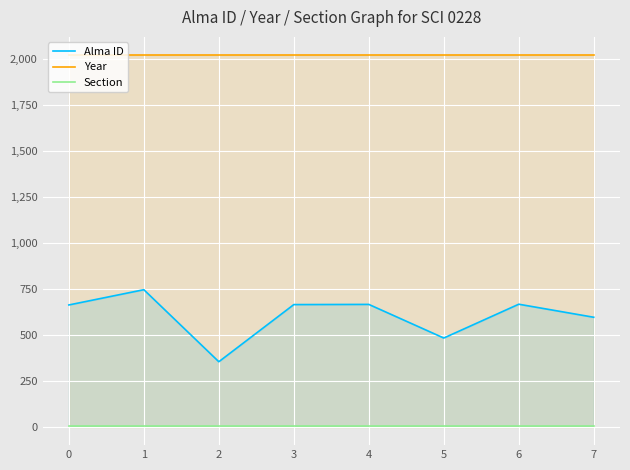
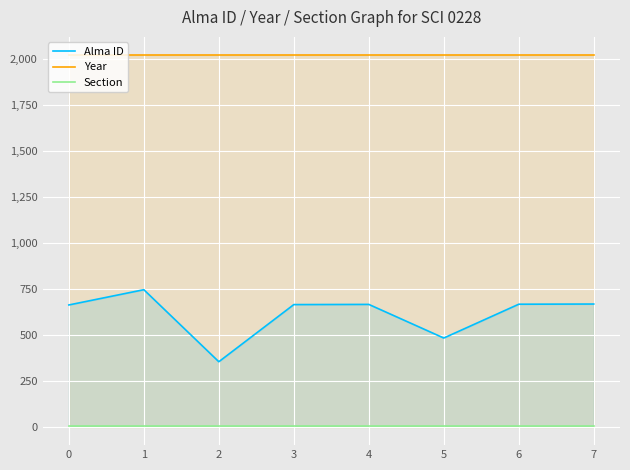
Alma ID, 7: 600 -> 670
